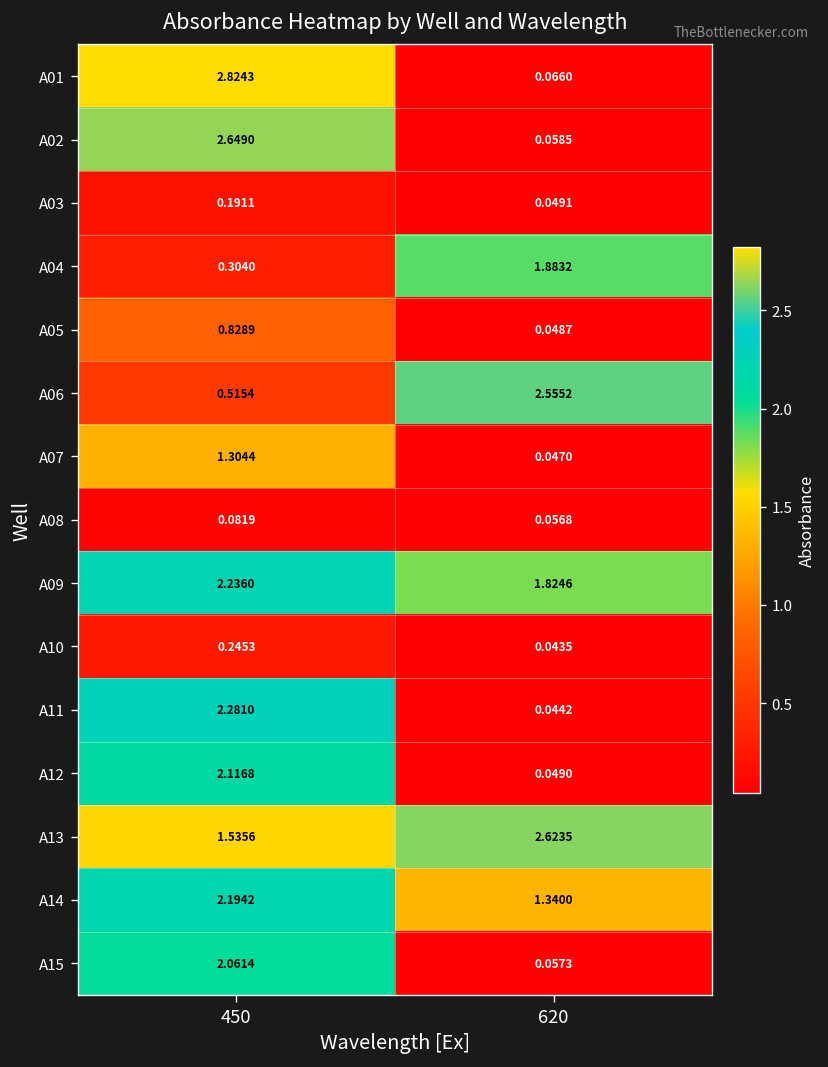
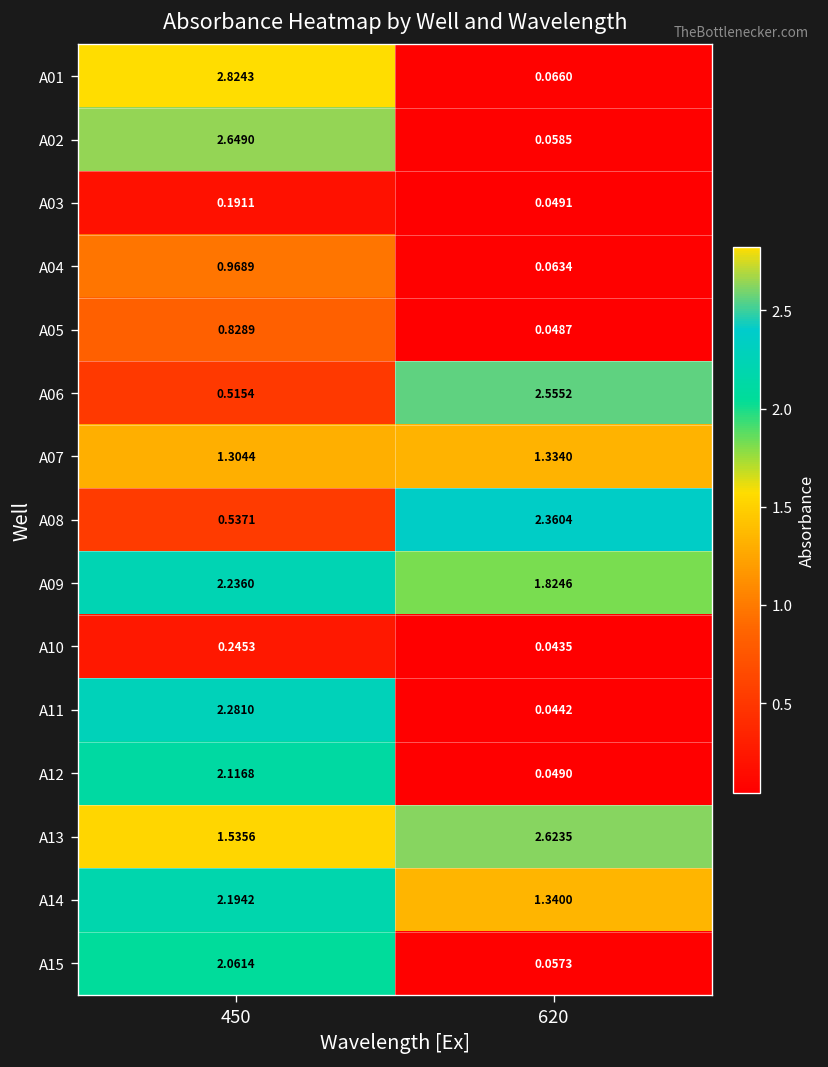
A04, 450: 0.3040 -> 0.9689
A04, 620: 1.8832 -> 0.0634
A07, 620: 0.0470 -> 1.3340
A08, 450: 0.0819 -> 0.5371
A08, 620: 0.0568 -> 2.3604
